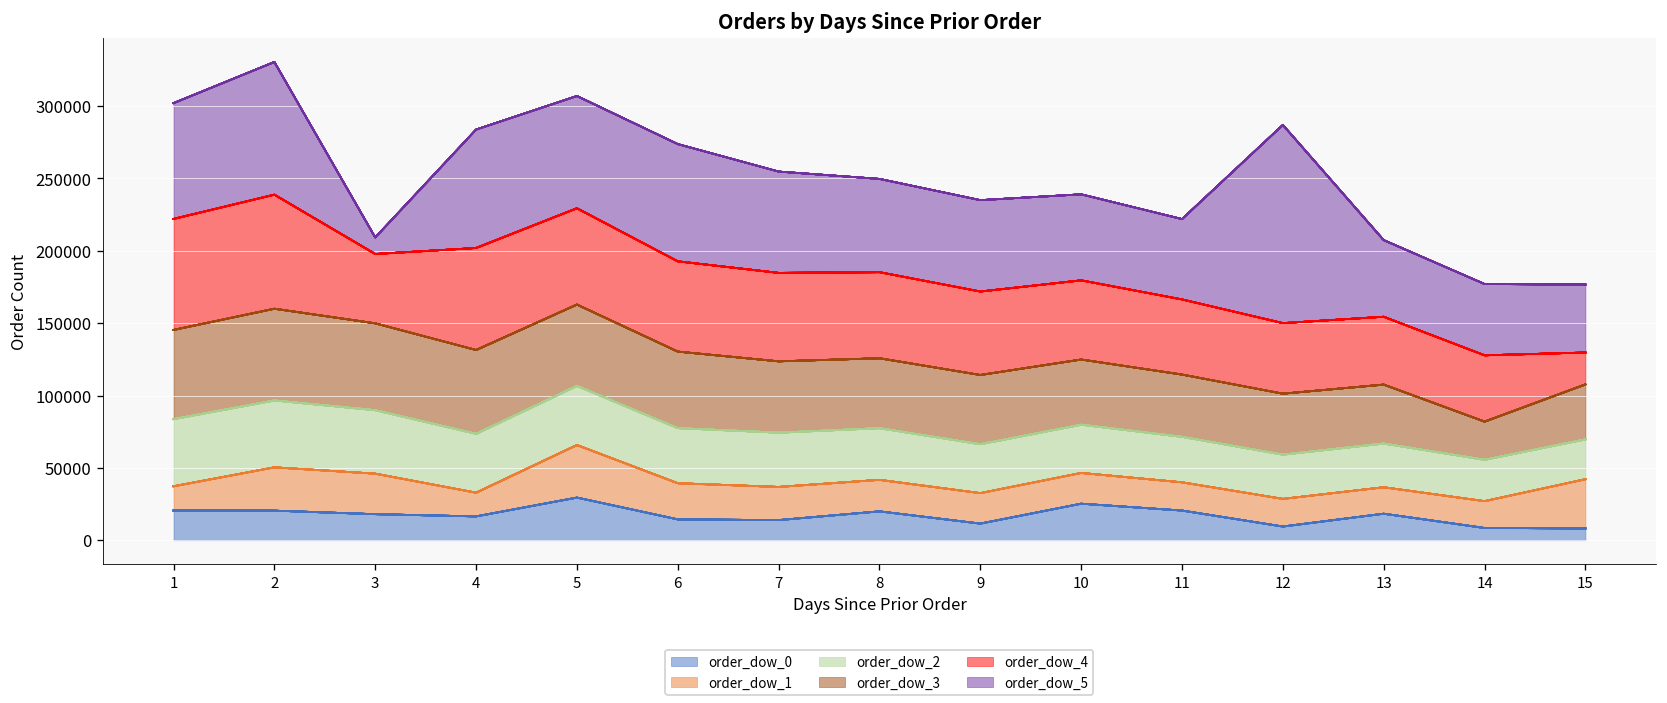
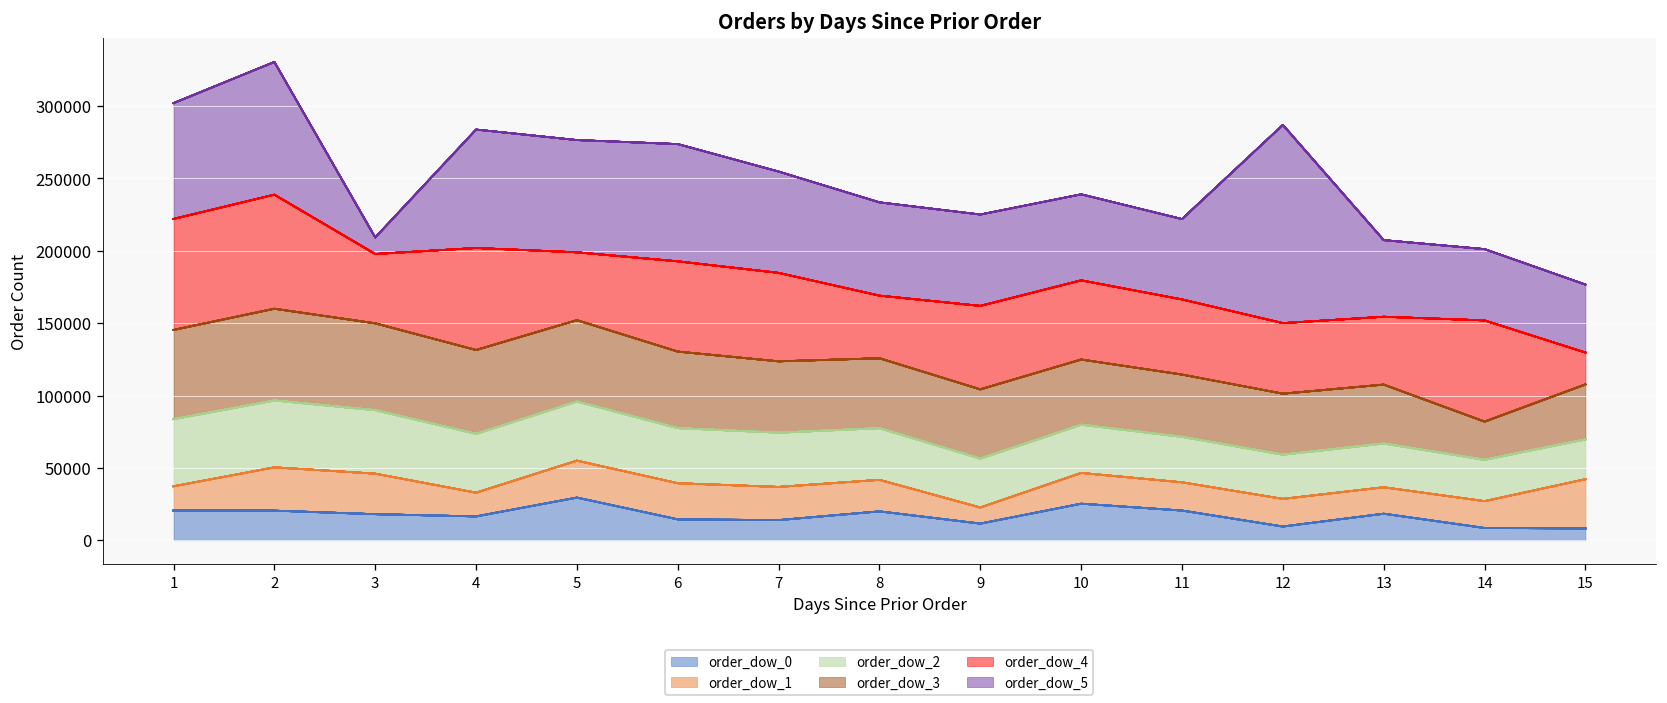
order_dow_1, 5: 36000 -> 26000
order_dow_4, 5: 67000 -> 47000
order_dow_4, 8: 59000 -> 43000
order_dow_1, 9: 21000 -> 11000
order_dow_4, 14: 46000 -> 70000
